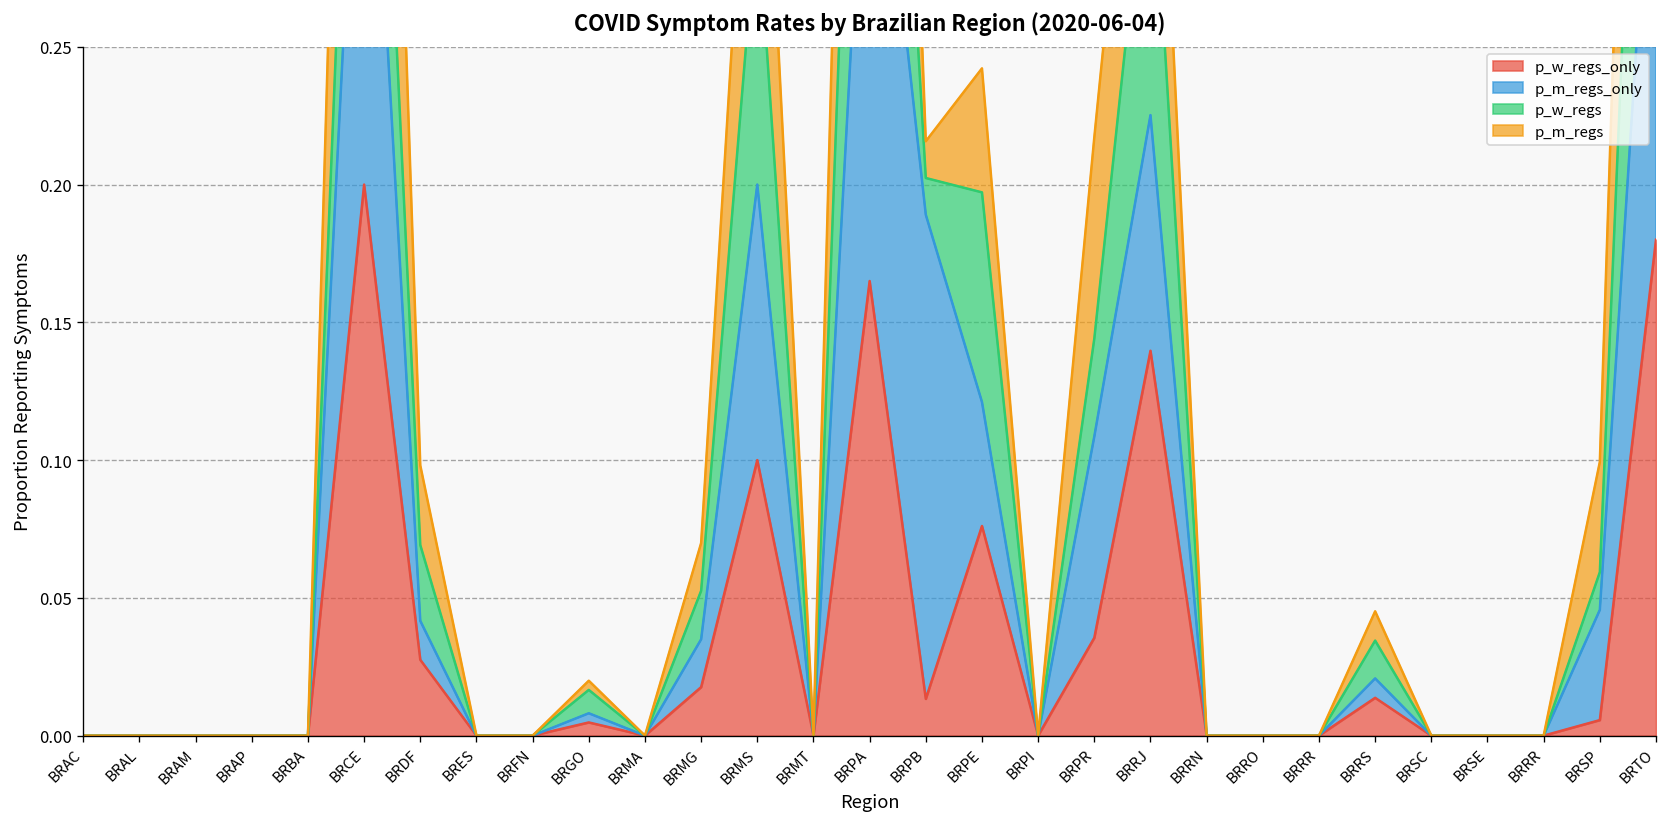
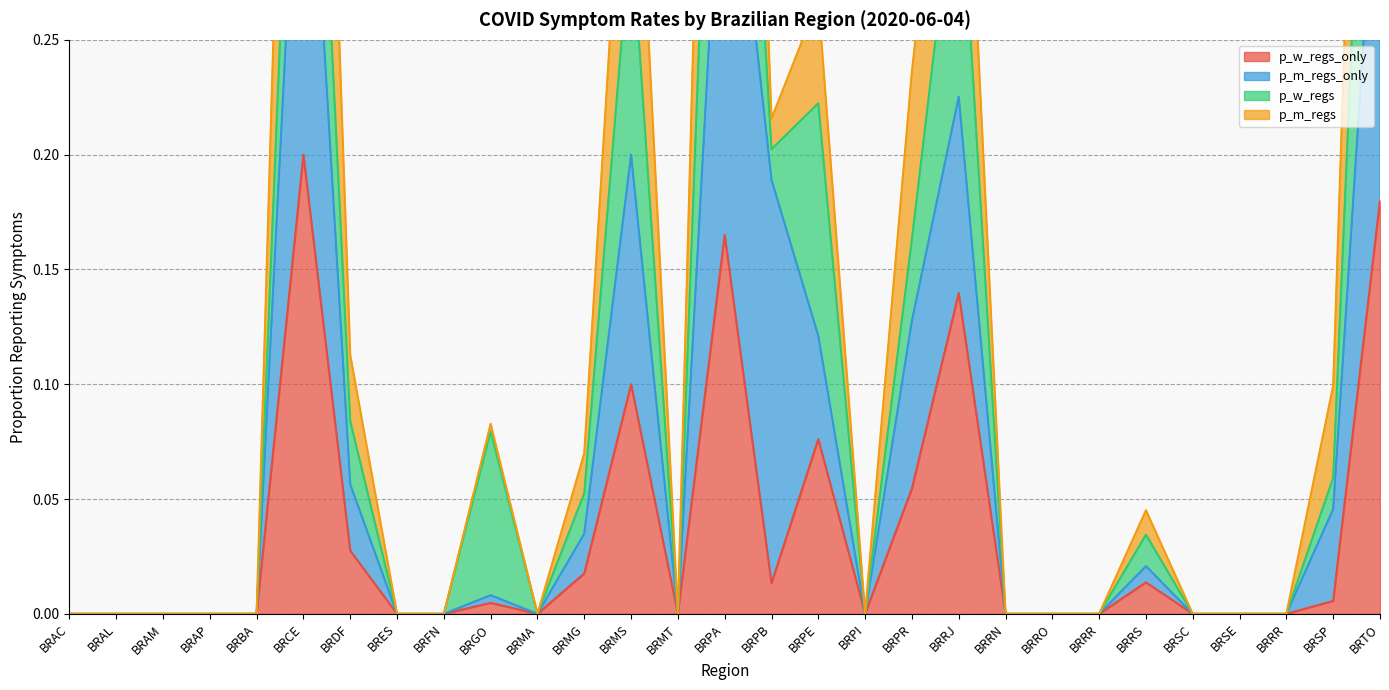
p_m_regs_only, BRDF: 0.014 -> 0.029
p_w_regs, BRGO: 0.008 -> 0.071
p_w_regs, BRPE: 0.076 -> 0.101
p_w_regs_only, BRPR: 0.036 -> 0.055
